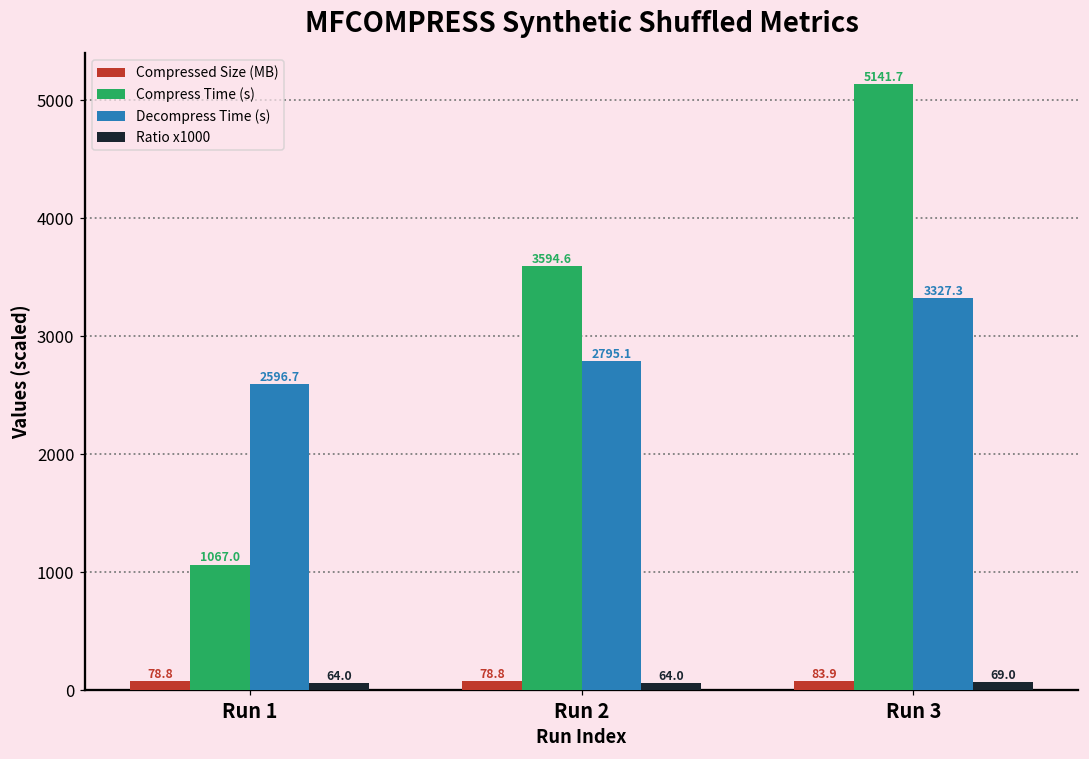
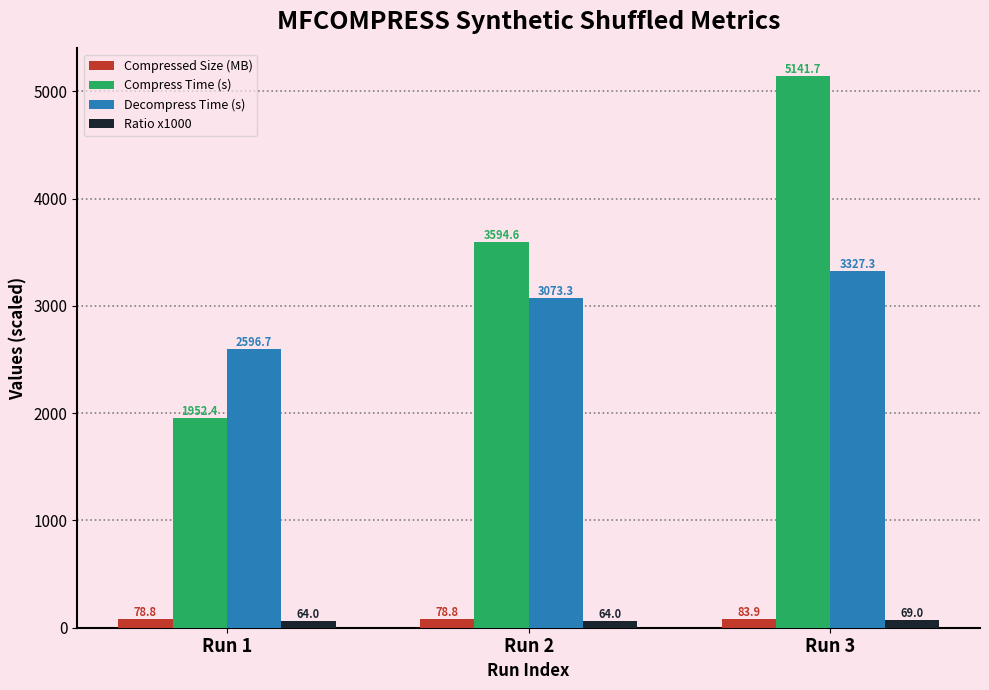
Compress Time (s), Run 1: 1067.0 -> 1952.4
Decompress Time (s), Run 2: 2795.1 -> 3073.3
